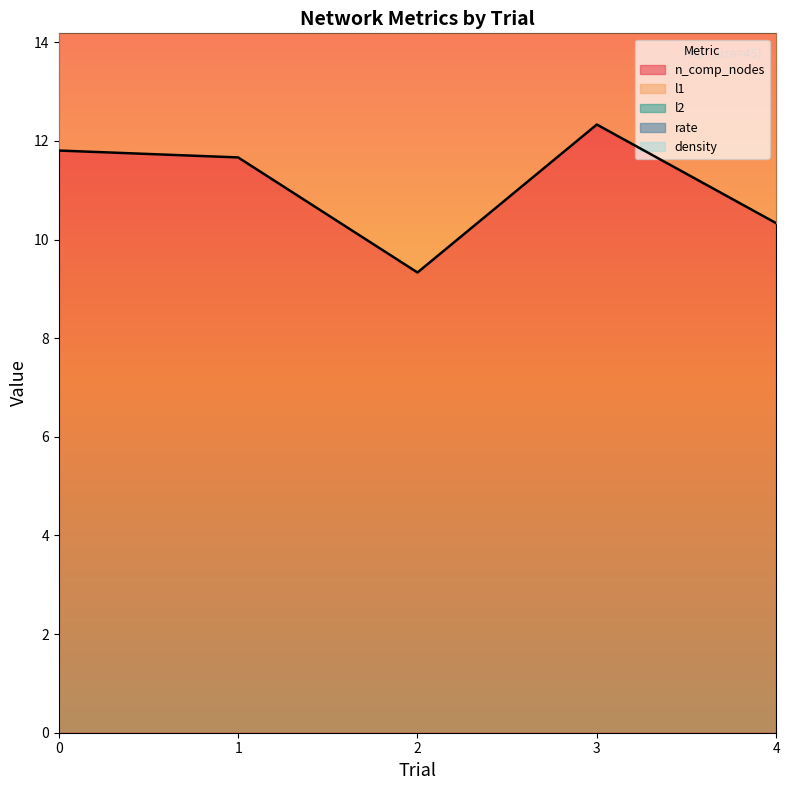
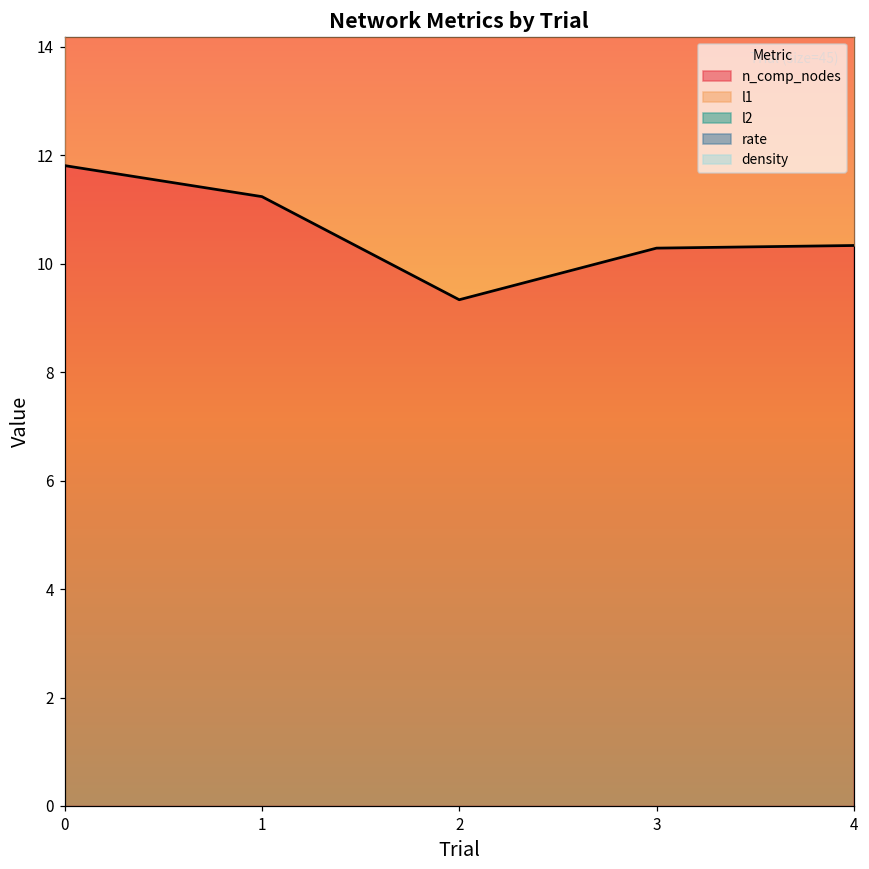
n_comp_nodes, 1: 11.7 -> 11.2
n_comp_nodes, 3: 12.3 -> 10.3
